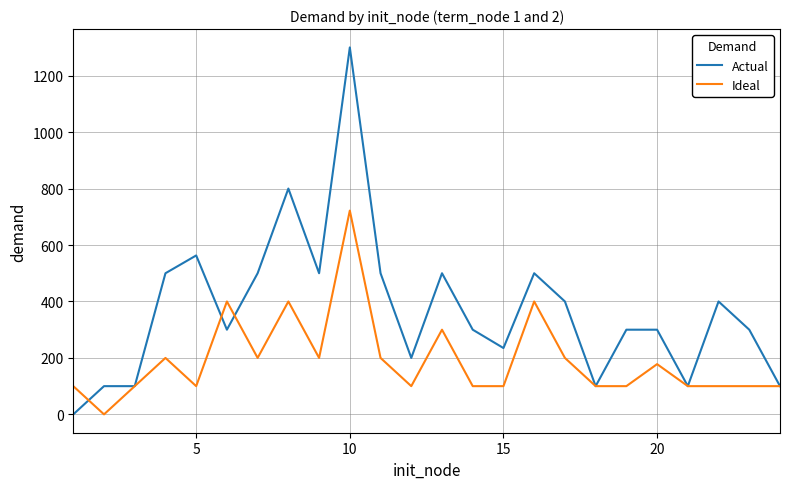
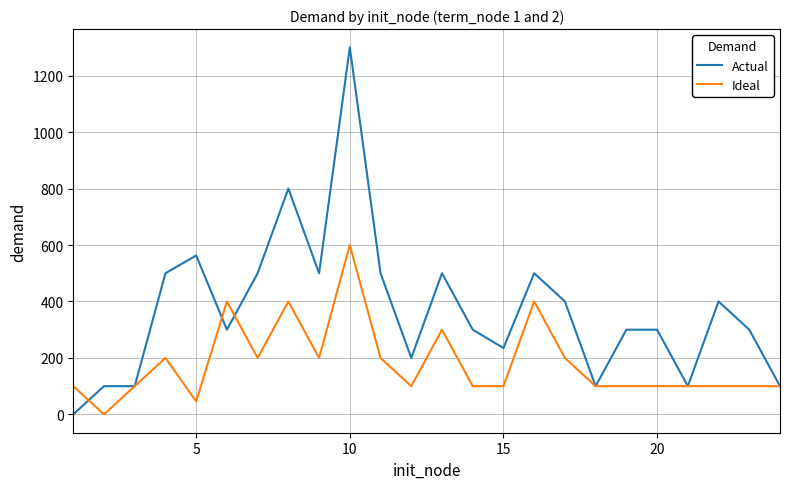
Ideal, 5: 100 -> 50
Ideal, 10: 720 -> 600
Ideal, 20: 180 -> 100
